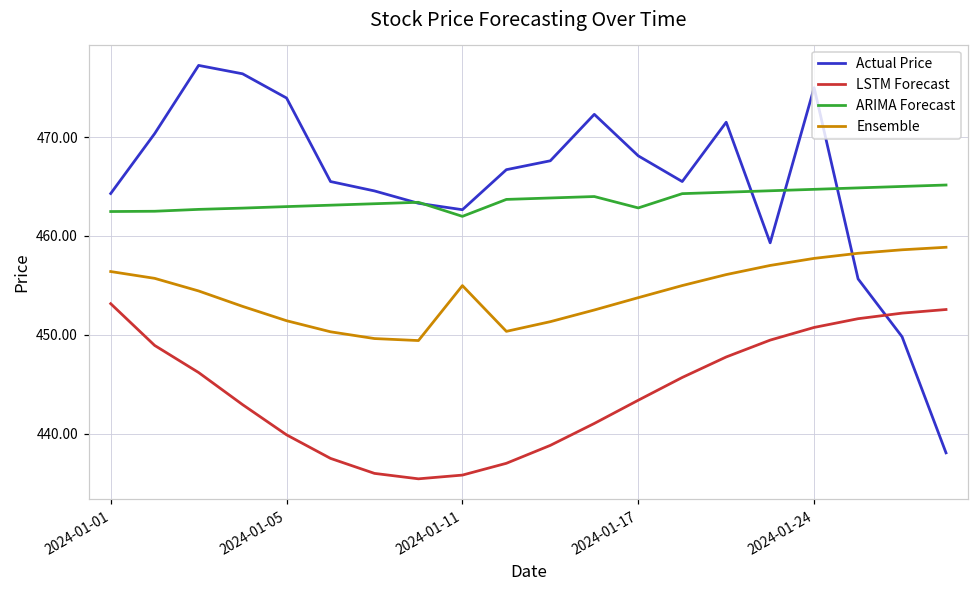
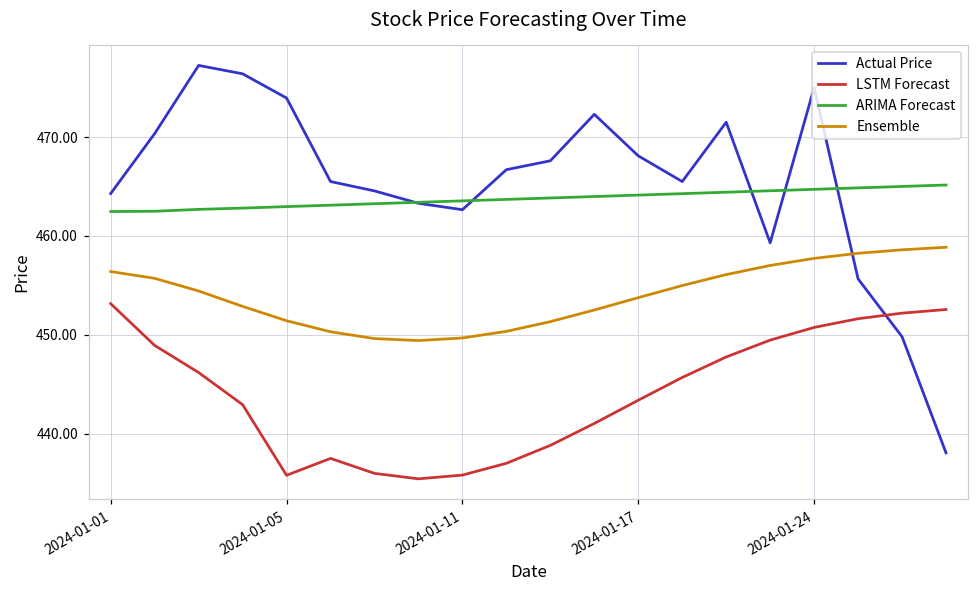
LSTM Forecast, 2024-01-05: 440 -> 436
ARIMA Forecast, 2024-01-11: 462 -> 464
Ensemble, 2024-01-11: 455 -> 450
ARIMA Forecast, 2024-01-17: 463 -> 464
